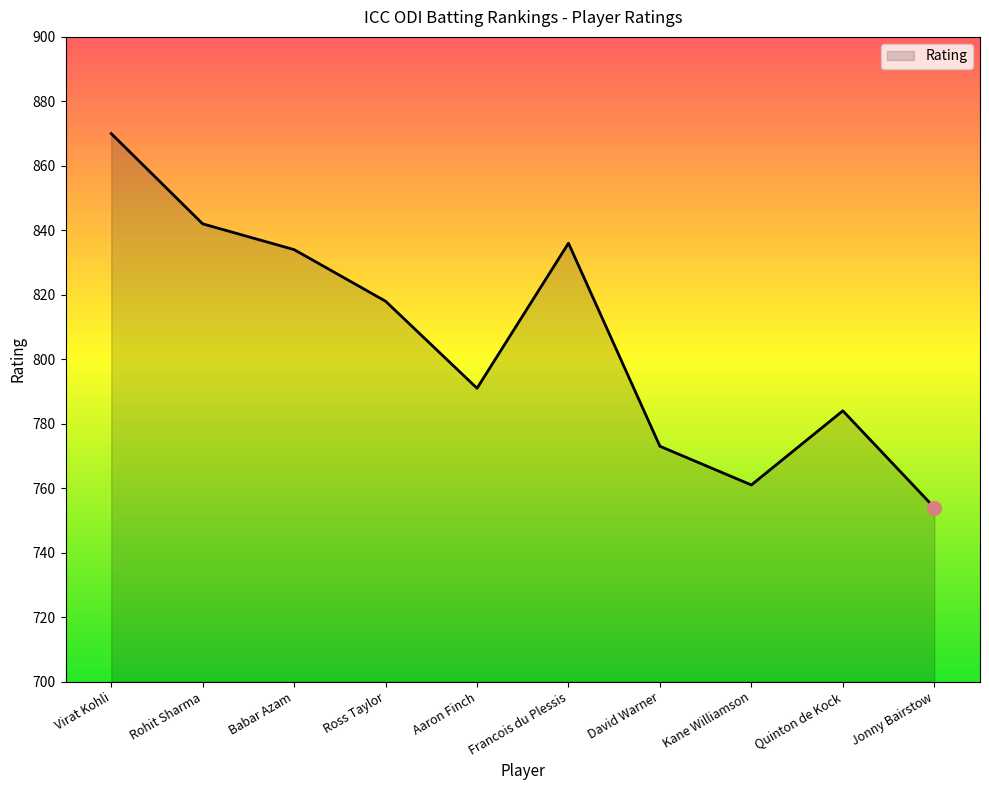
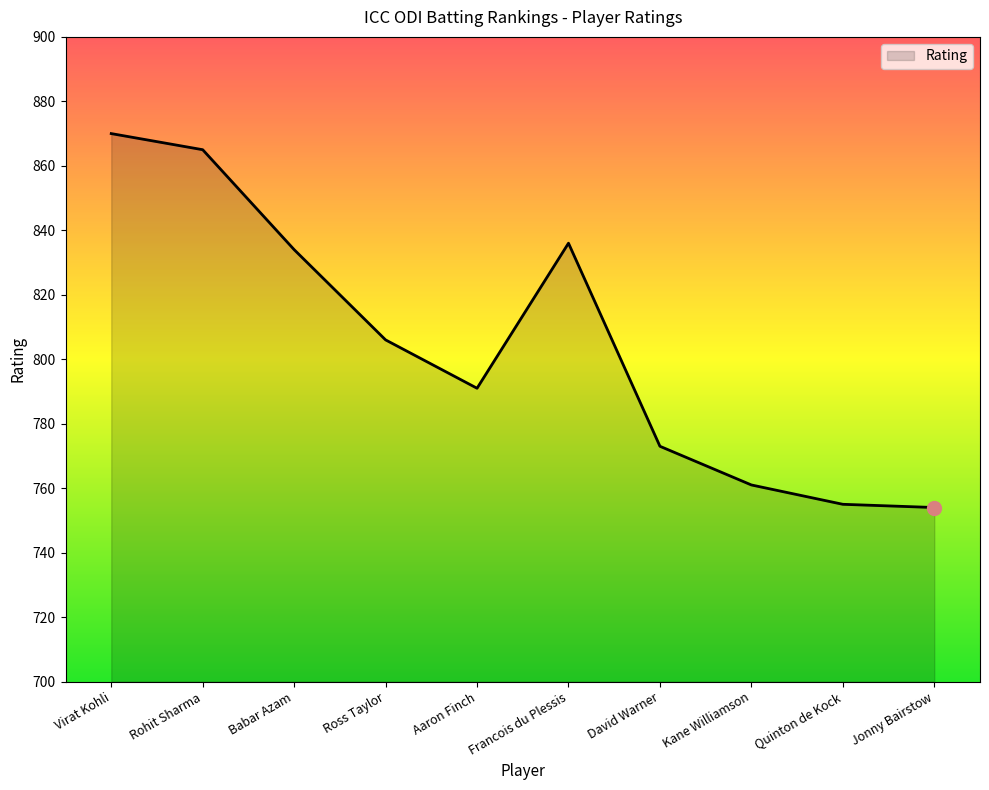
Rating, Rohit Sharma: 842 -> 865
Rating, Ross Taylor: 818 -> 806
Rating, Quinton de Kock: 784 -> 755
